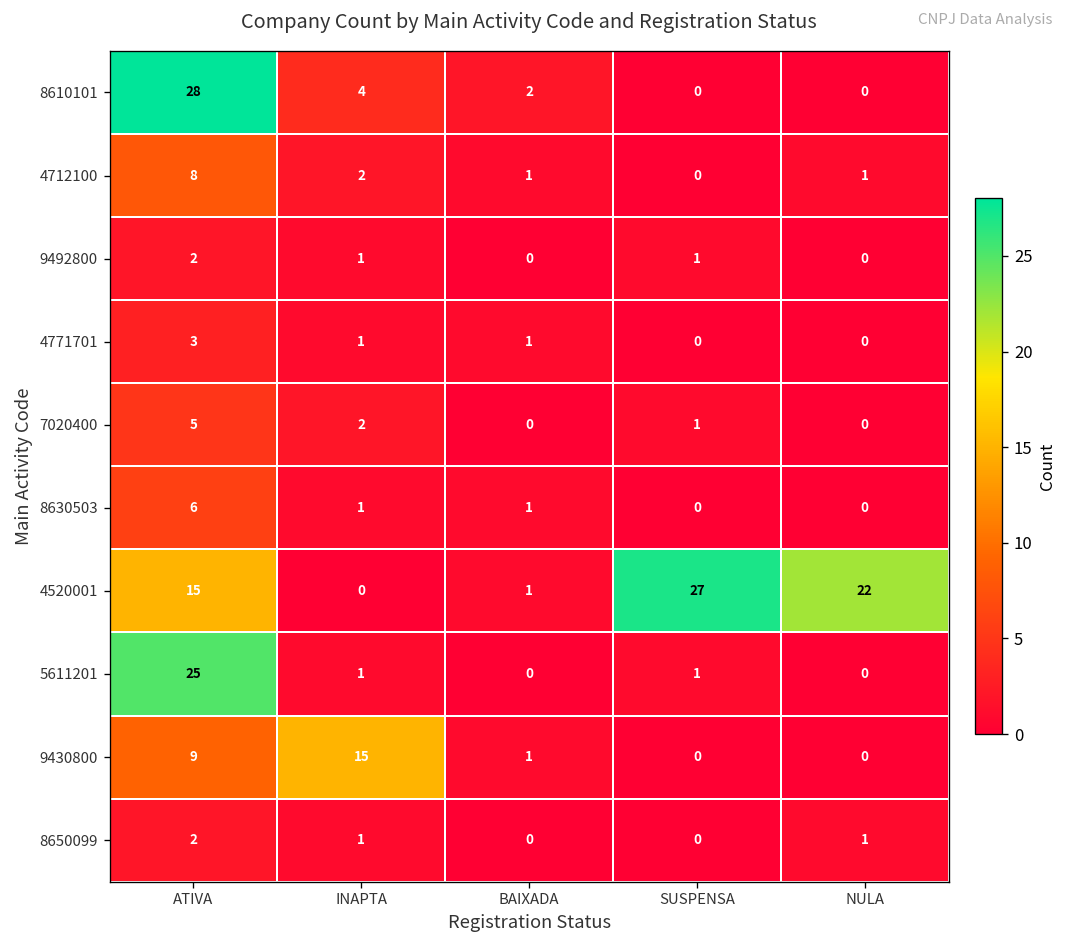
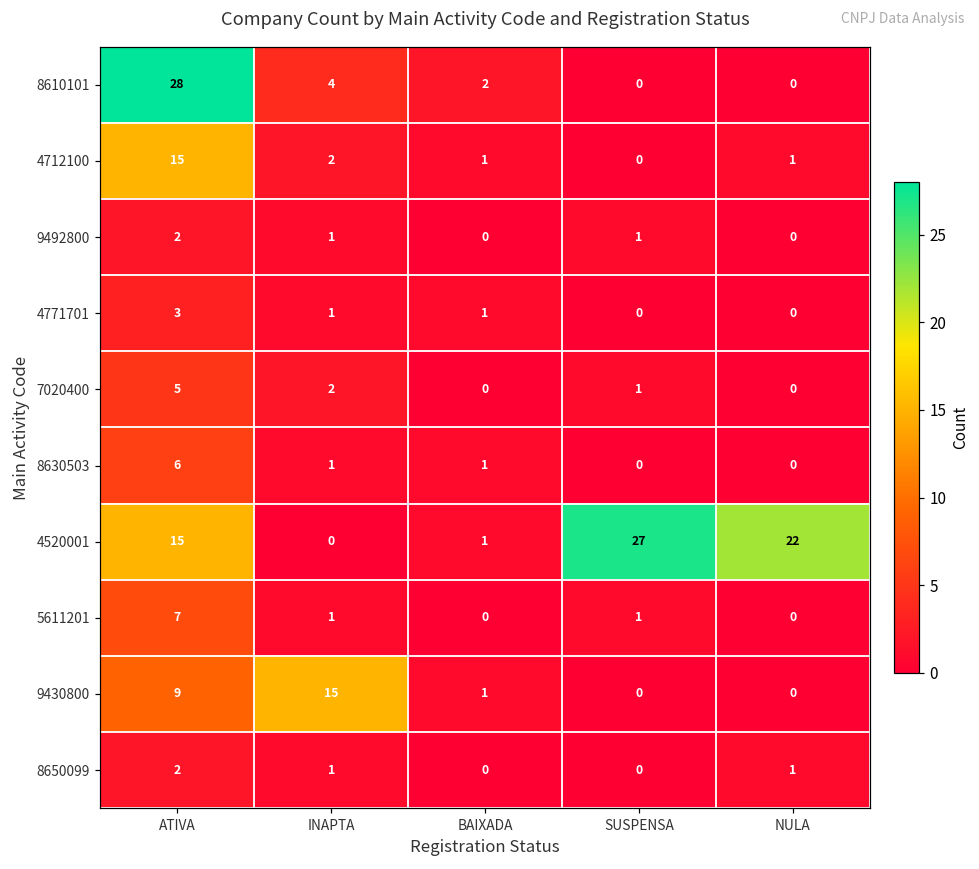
4712100, ATIVA: 8 -> 15
5611201, ATIVA: 25 -> 7
